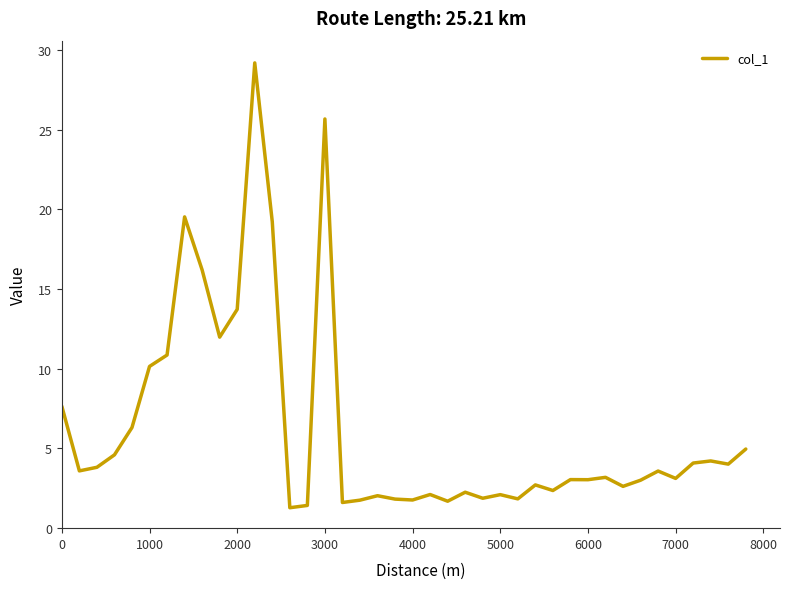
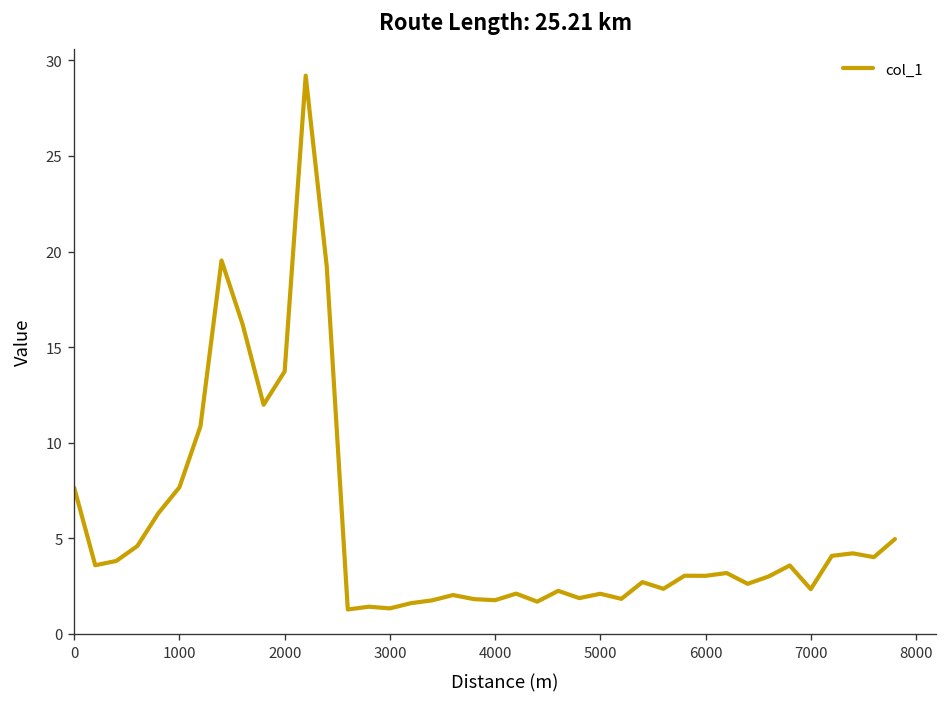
1000: 10.1 -> 7.7
3000: 25.7 -> 1.3
7000: 3.1 -> 2.3
